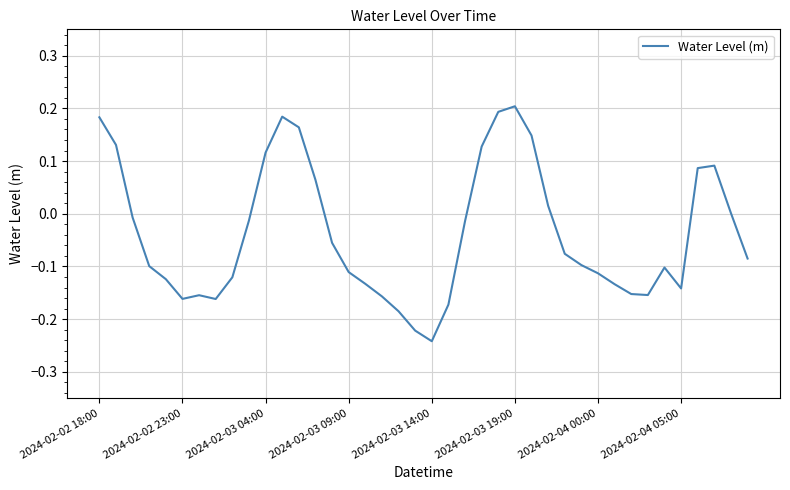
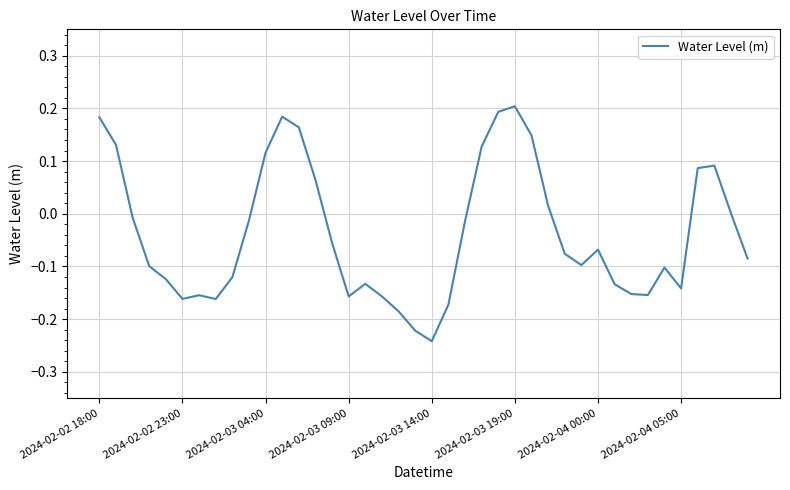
2024-02-03 09:00: -0.11 -> -0.16
2024-02-04 00:00: -0.11 -> -0.07
